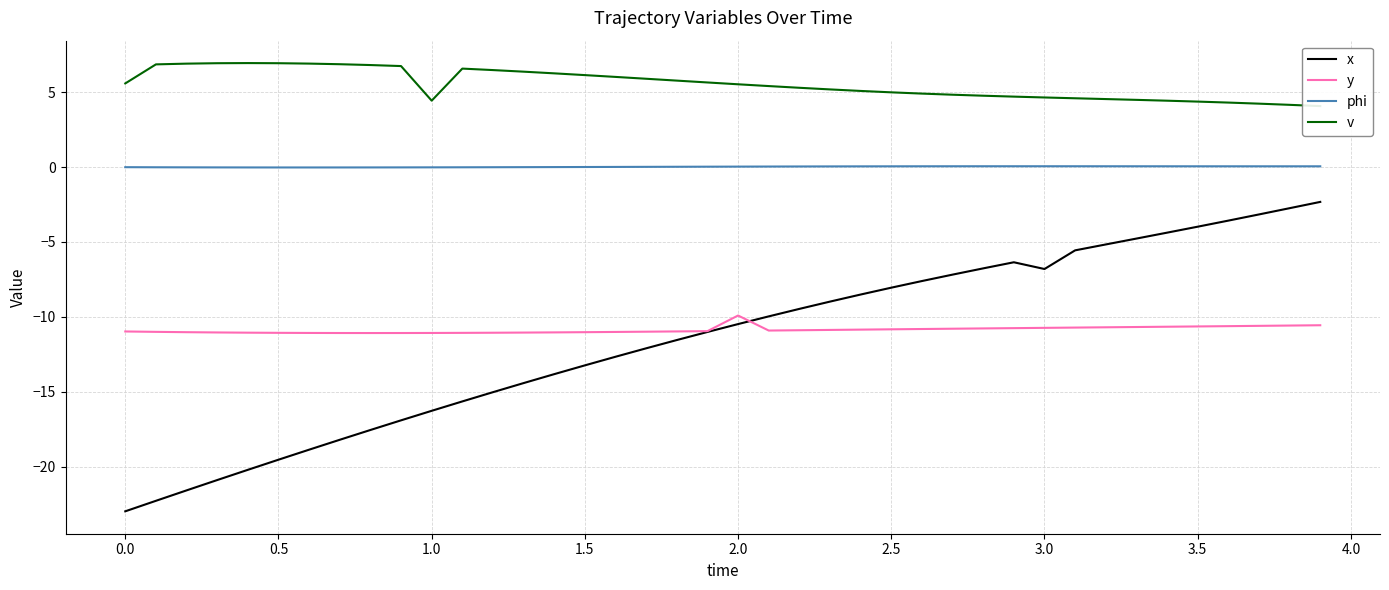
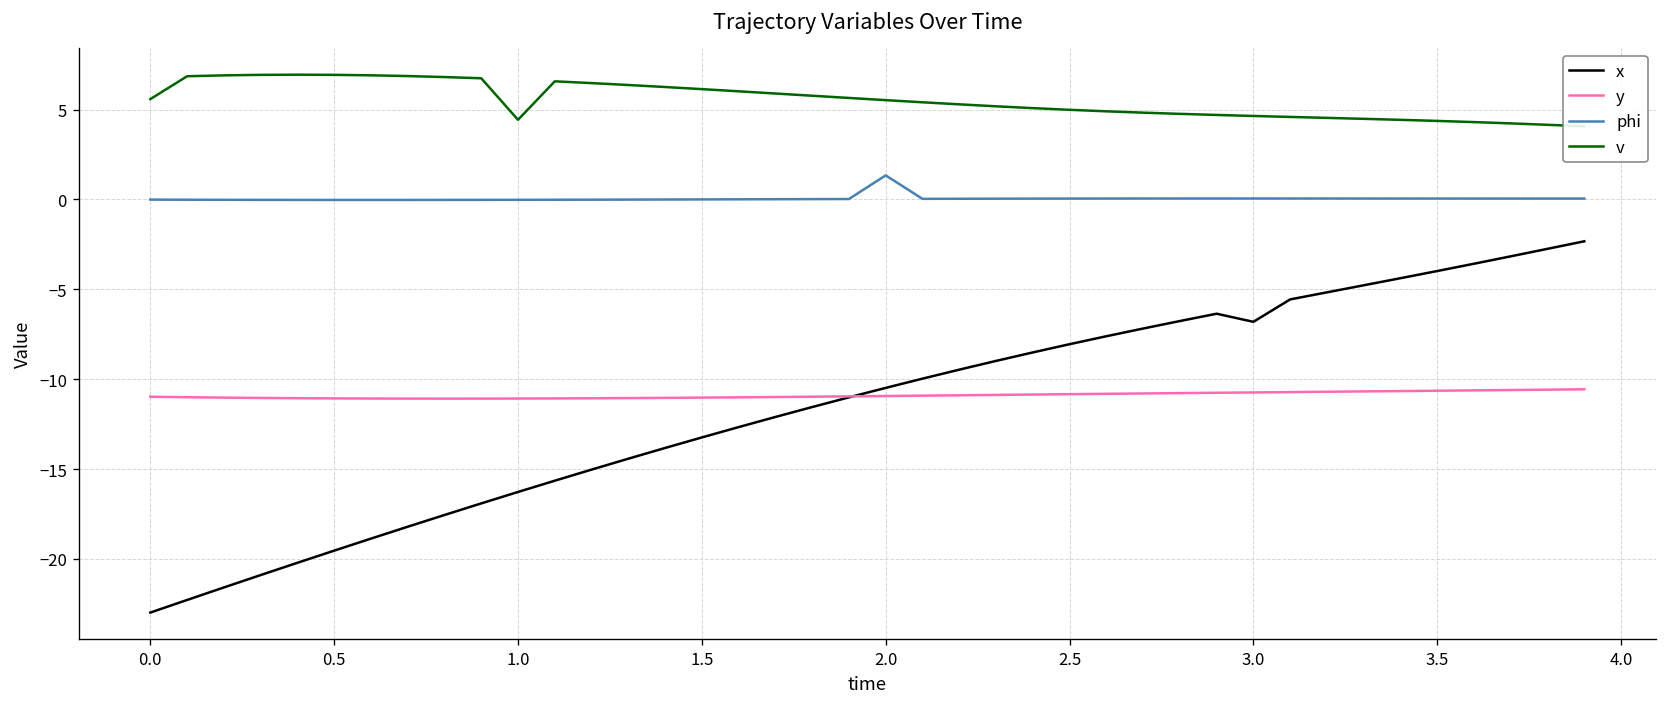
y, 2.0: -9.9 -> -10.9
phi, 2.0: 0.0 -> 1.3
